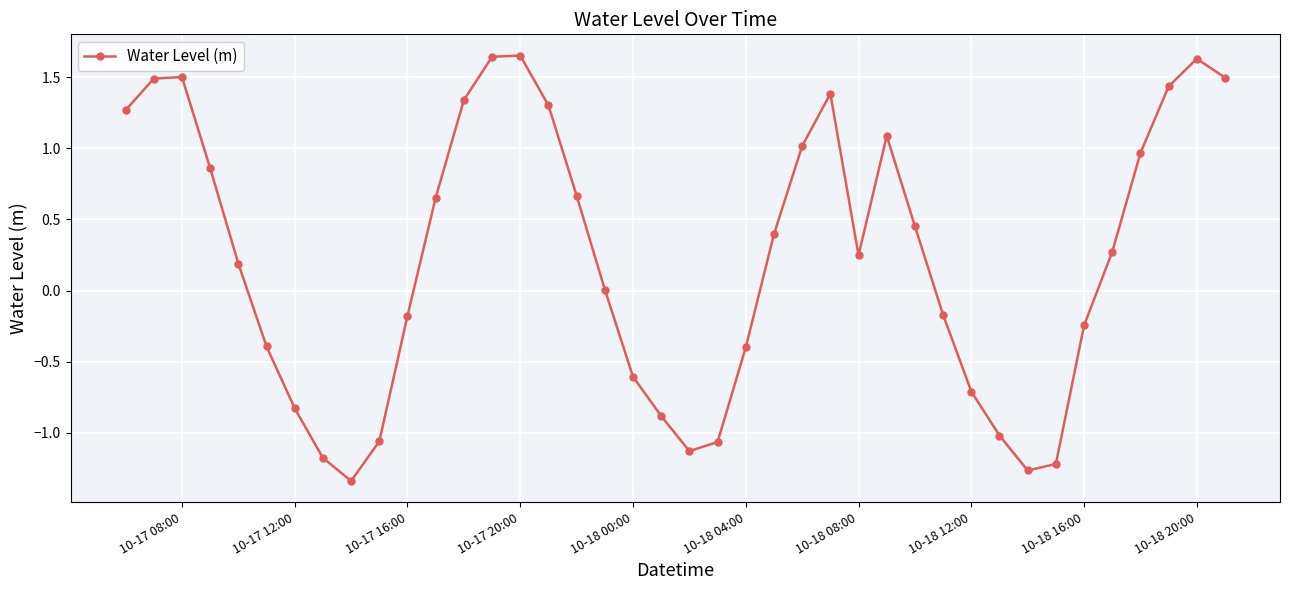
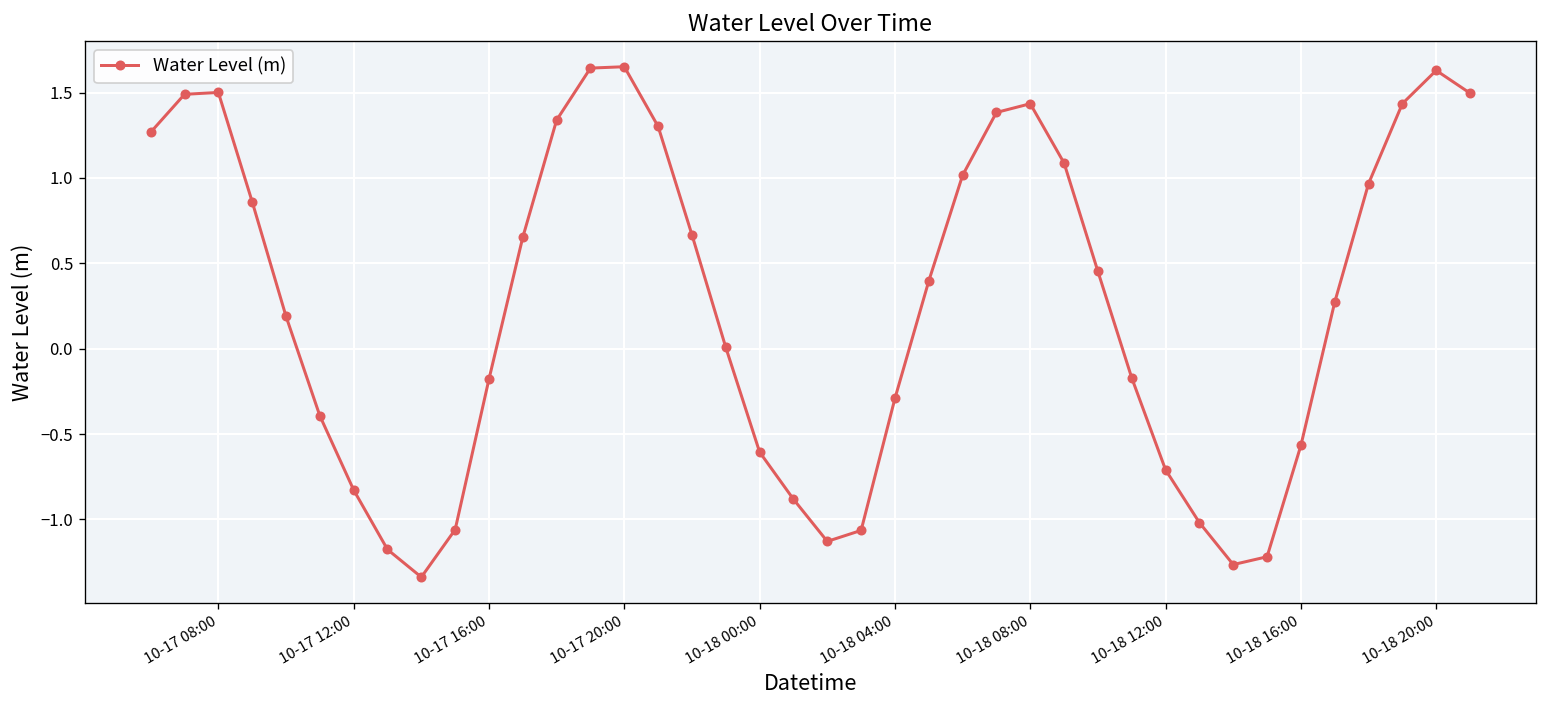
10-18 04:00: -0.40 -> -0.29
10-18 08:00: 0.25 -> 1.44
10-18 16:00: -0.25 -> -0.57
